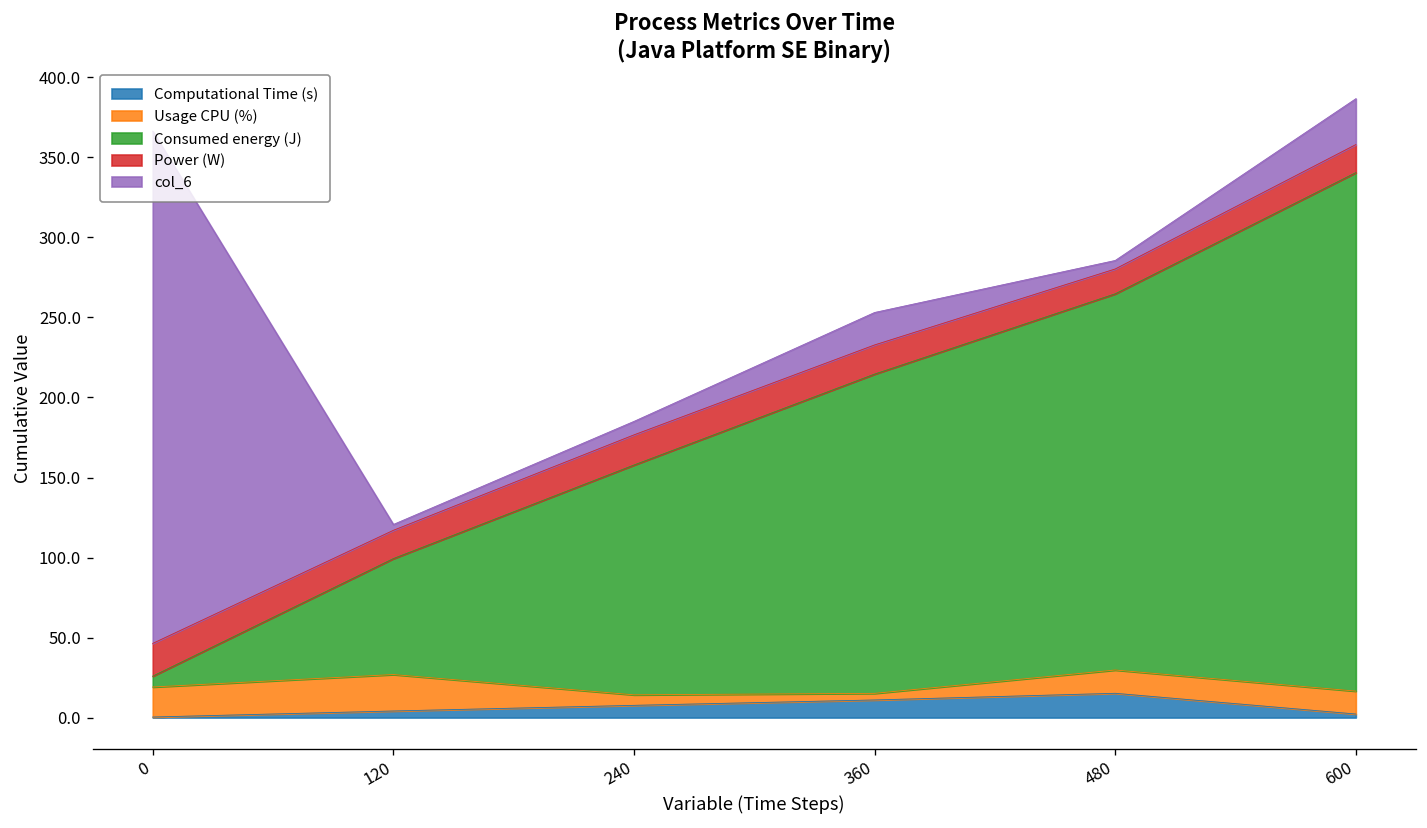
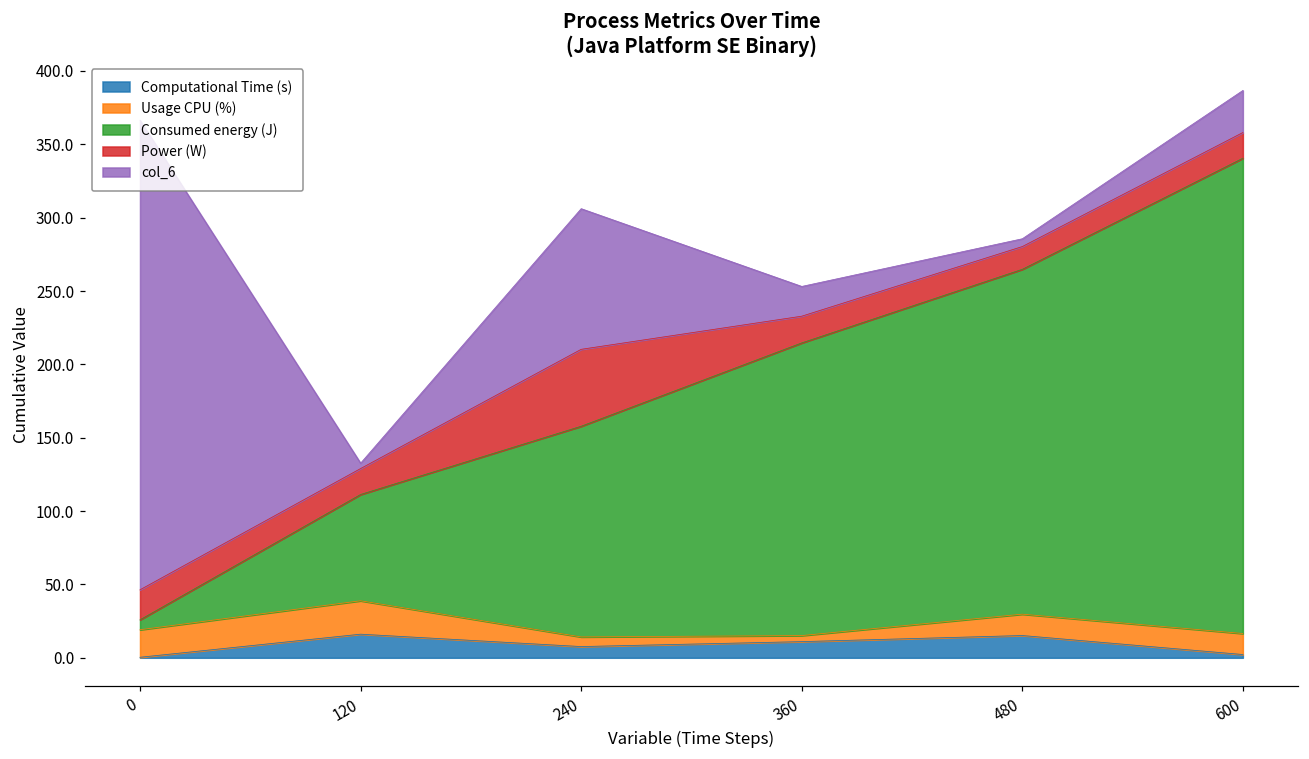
Computational Time (s), 120: 4 -> 16
Power (W), 240: 19 -> 52
col_6, 240: 8 -> 96
